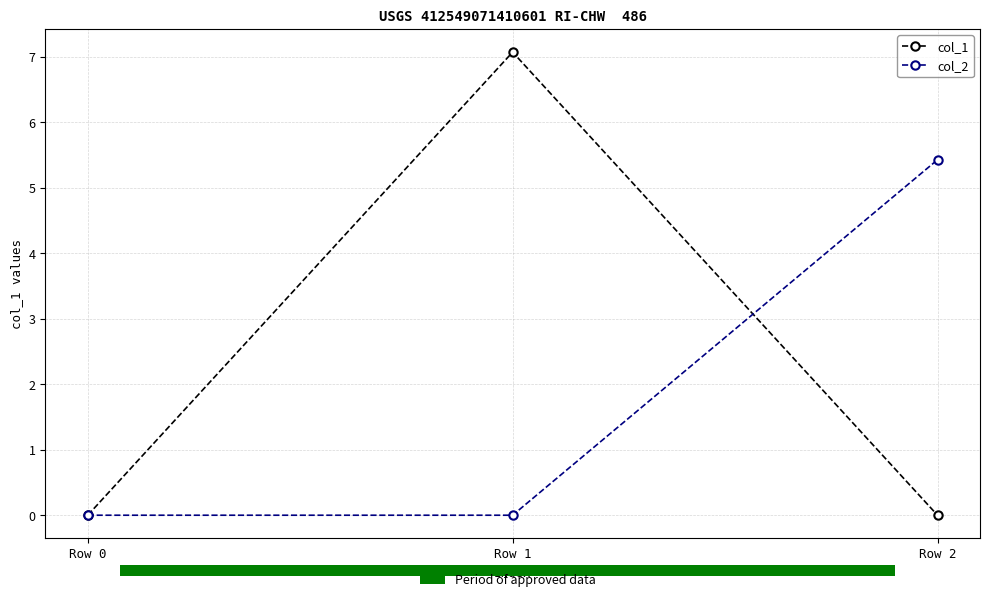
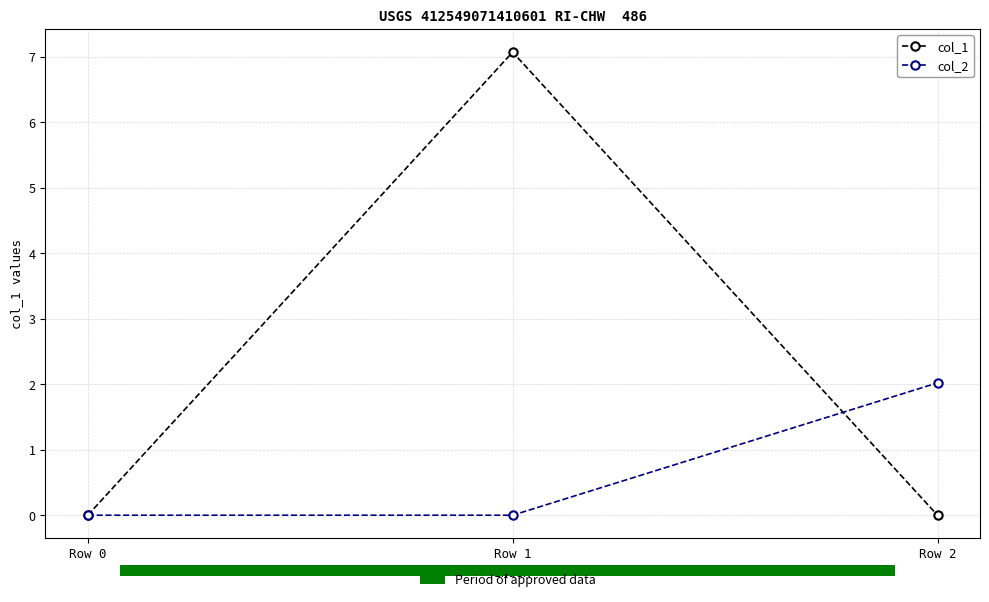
USGS 412549071410601 RI-CHW 486, col_2, Row 2: 5.4 -> 2.0
